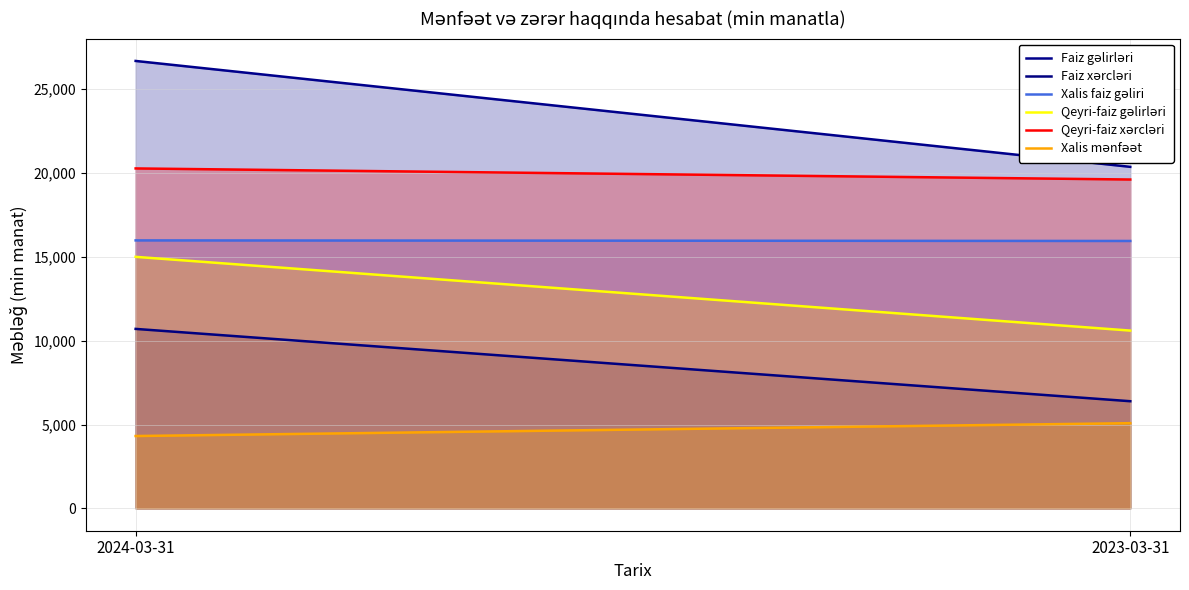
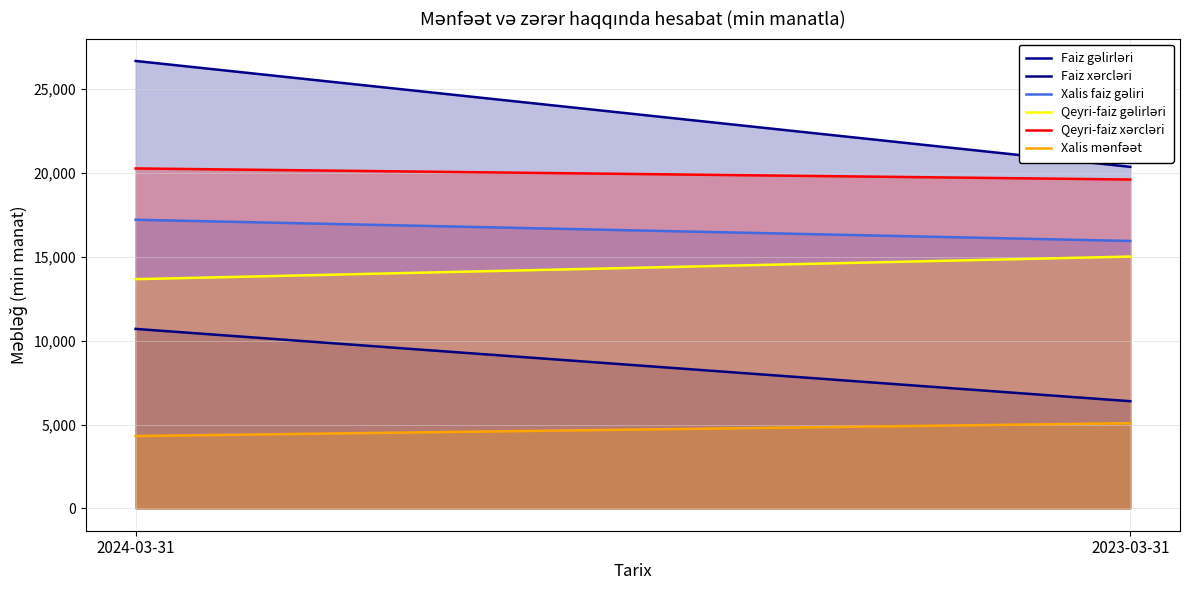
Xalis faiz gəliri, 2024-03-31: 16,000 -> 17,200
Qeyri-faiz gəlirləri, 2024-03-31: 15,000 -> 13,700
Qeyri-faiz gəlirləri, 2023-03-31: 10,600 -> 15,000
